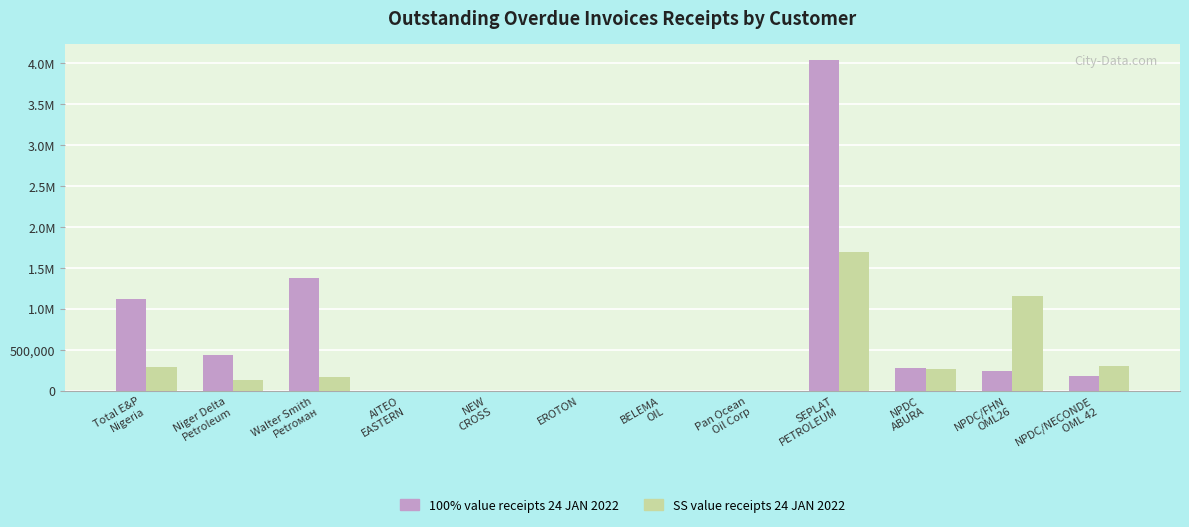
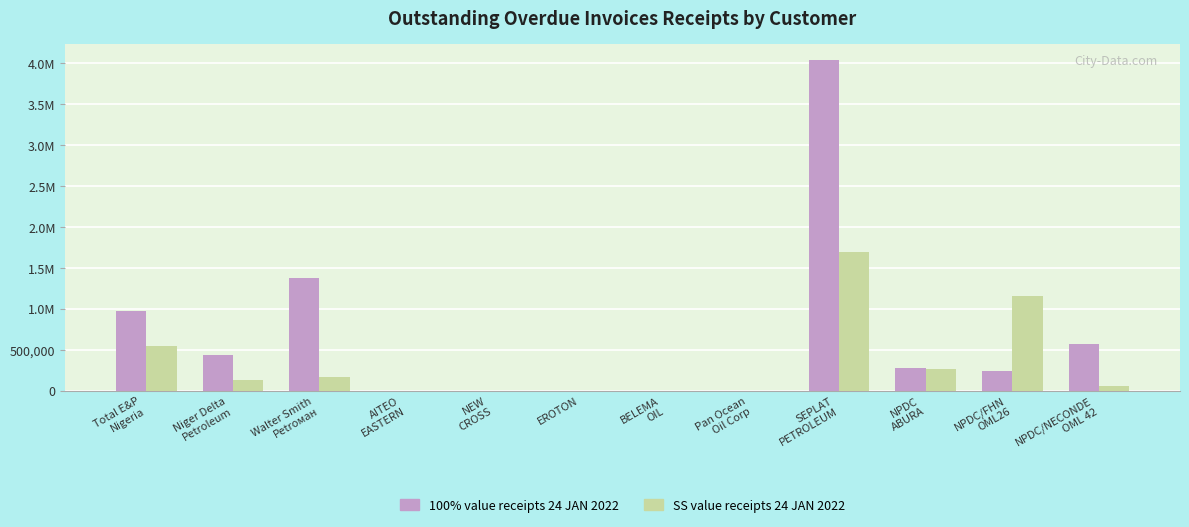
100% value receipts 24 JAN 2022, Total E&P Nigeria: 1,100,000 -> 1,000,000
SS value receipts 24 JAN 2022, Total E&P Nigeria: 300,000 -> 500,000
100% value receipts 24 JAN 2022, NPDC/NECONDE OML 42: 200,000 -> 600,000
SS value receipts 24 JAN 2022, NPDC/NECONDE OML 42: 300,000 -> 100,000
